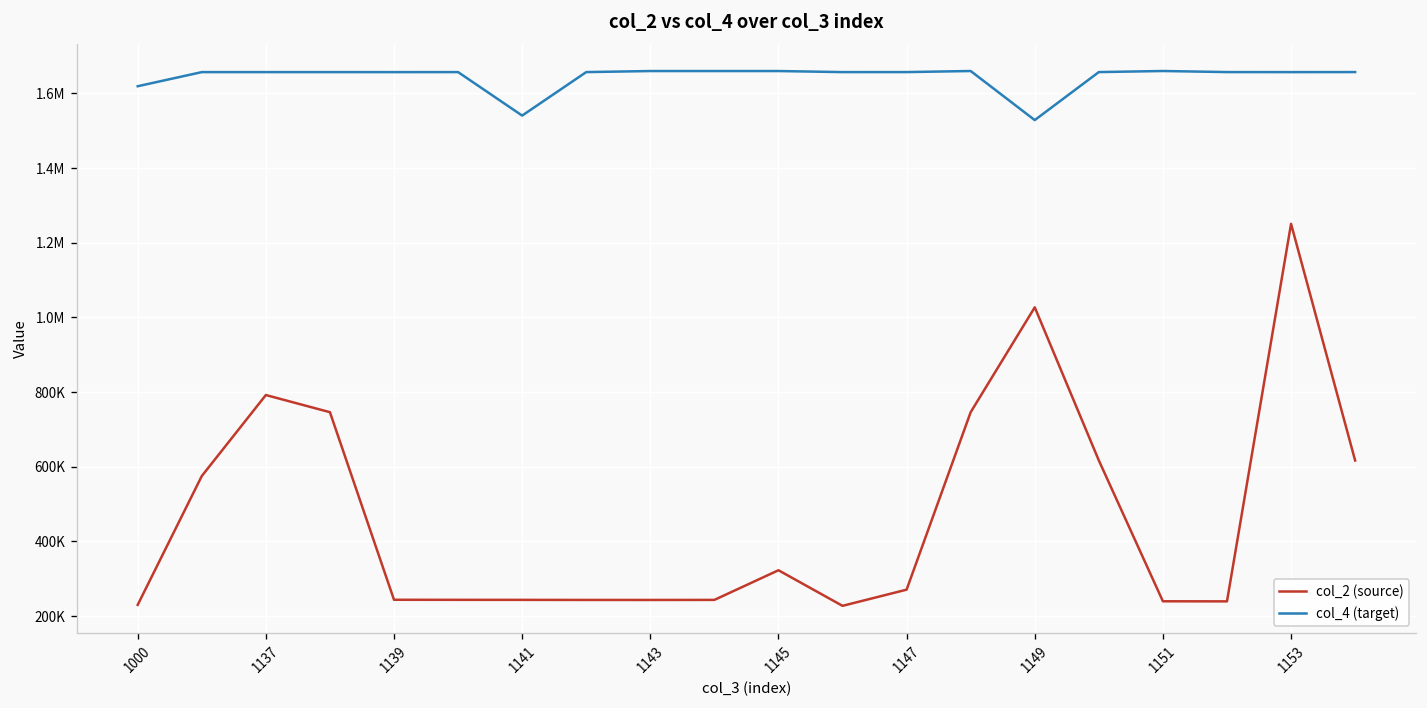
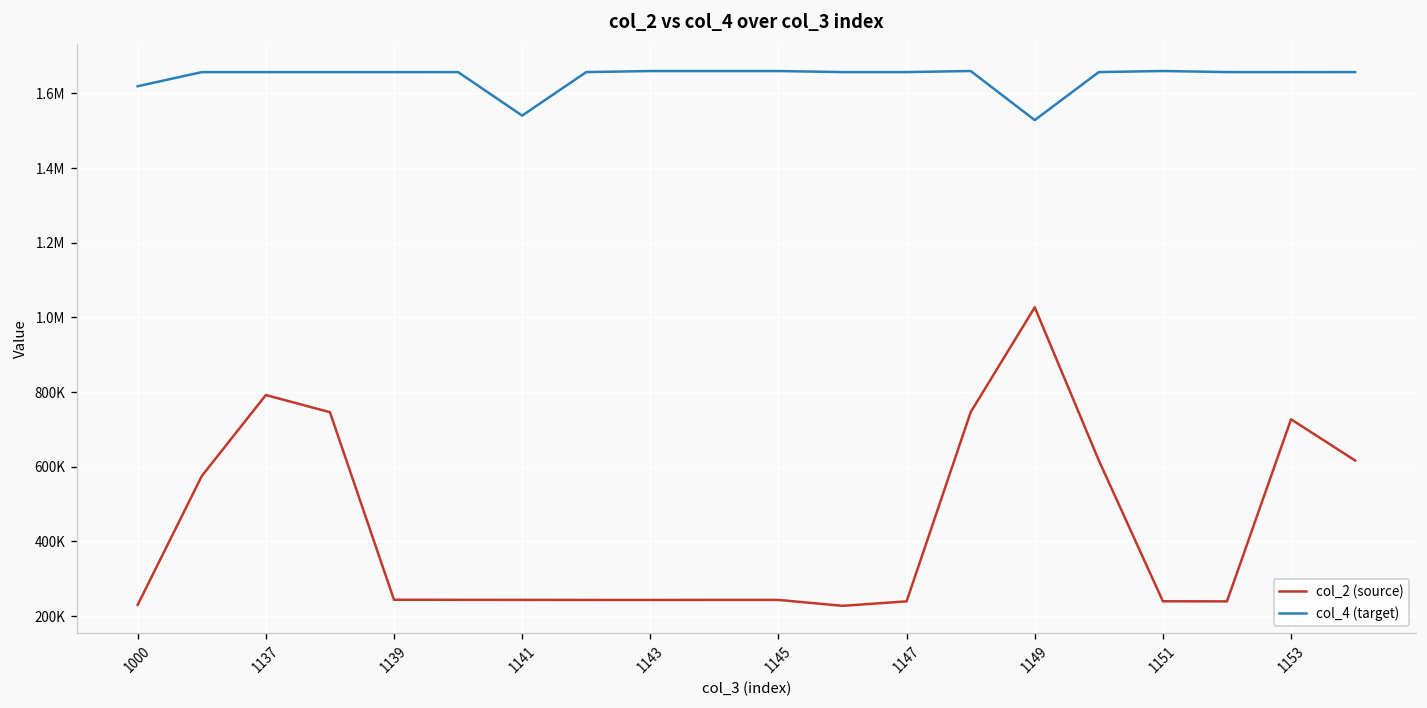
col_2 (source), 1145: 320000 -> 240000
col_2 (source), 1147: 270000 -> 240000
col_2 (source), 1153: 1250000 -> 730000
